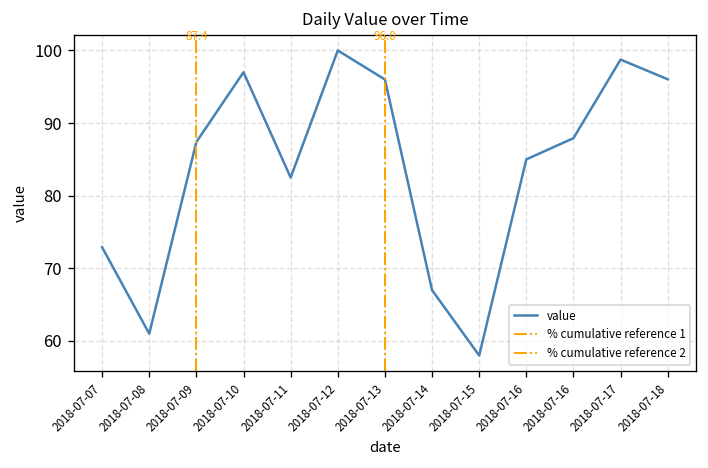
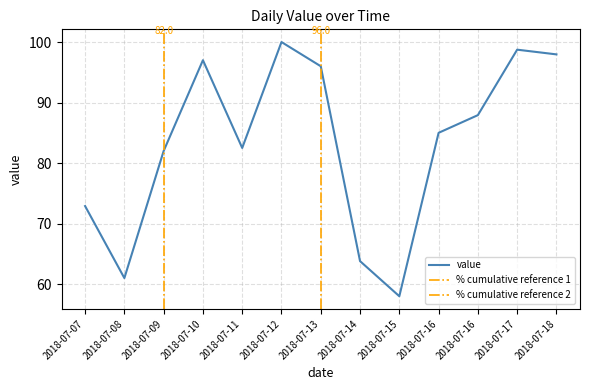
2018-07-09: 87.4 -> 82.0
2018-07-14: 67 -> 64
2018-07-18: 96 -> 98
